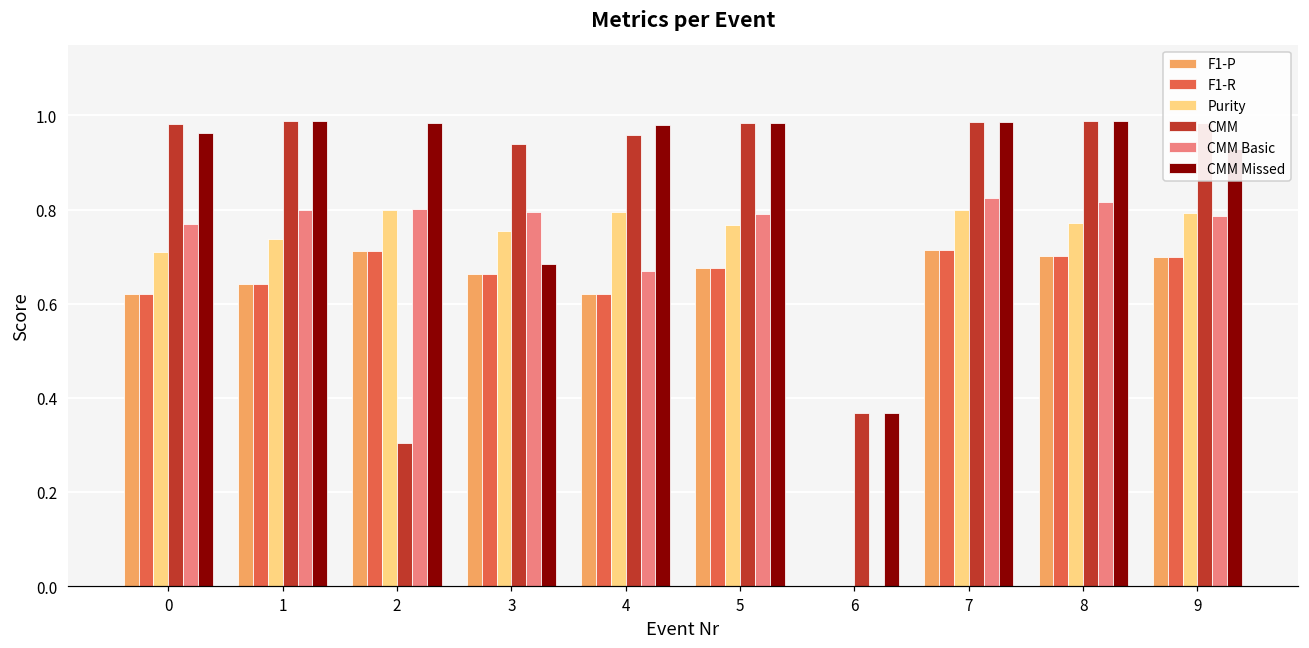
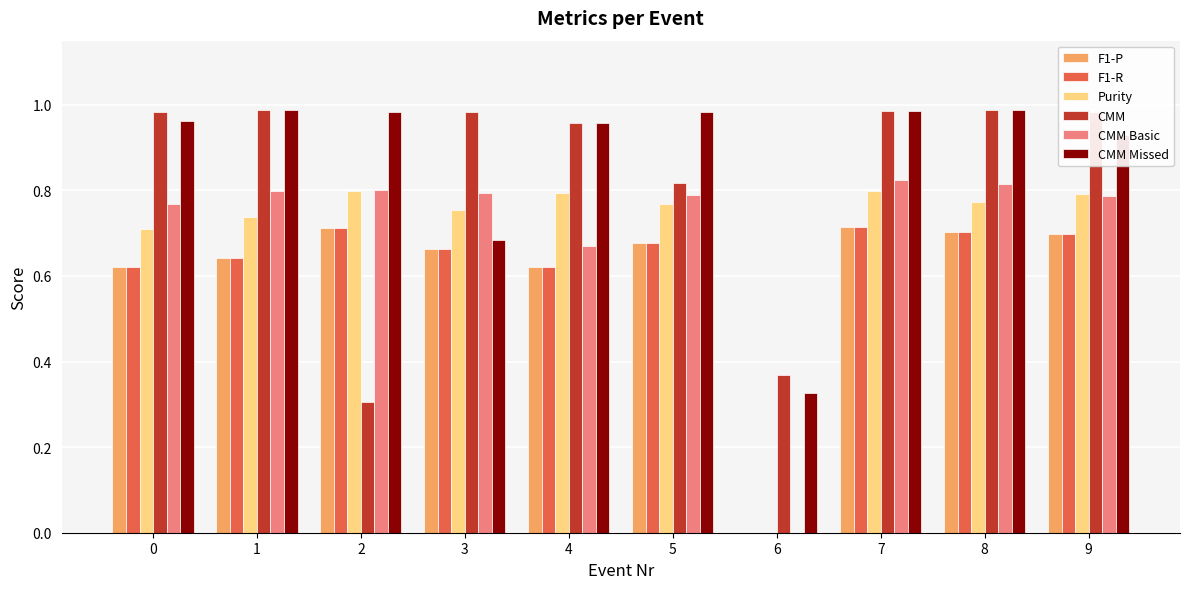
CMM, 3: 0.94 -> 0.98
CMM Missed, 4: 0.98 -> 0.96
CMM, 5: 0.98 -> 0.82
CMM Missed, 6: 0.37 -> 0.33
